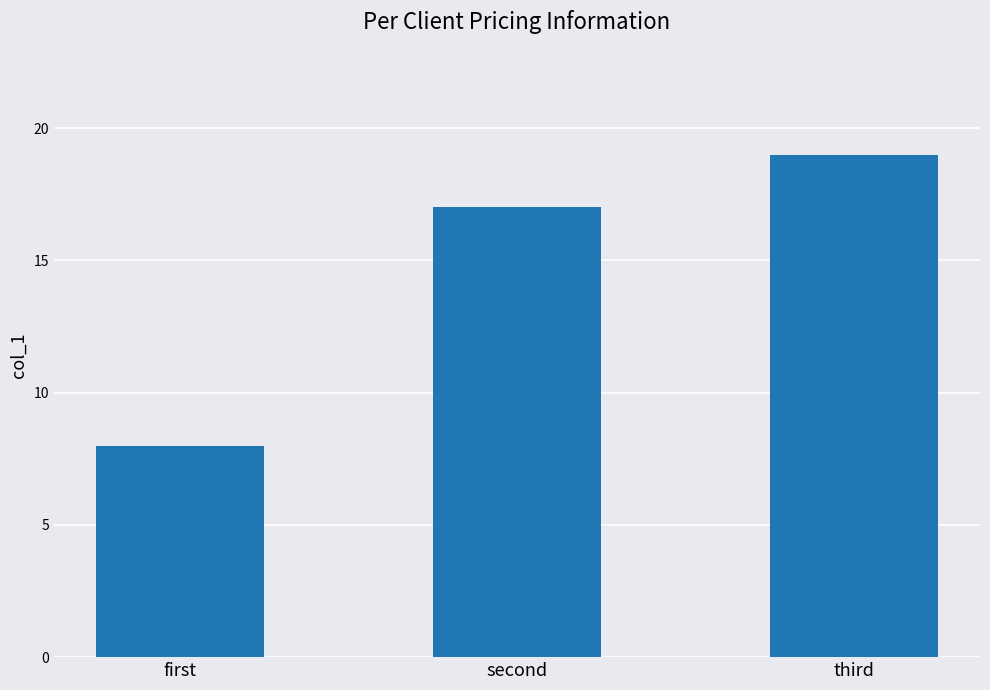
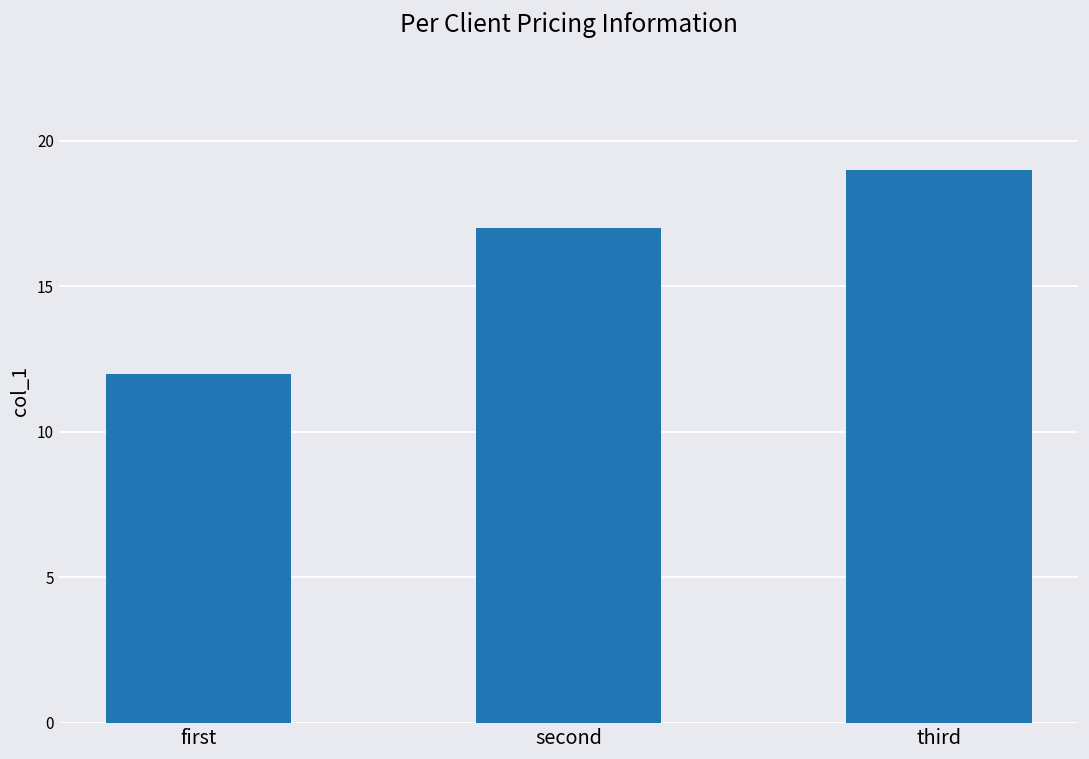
first: 8 -> 12
